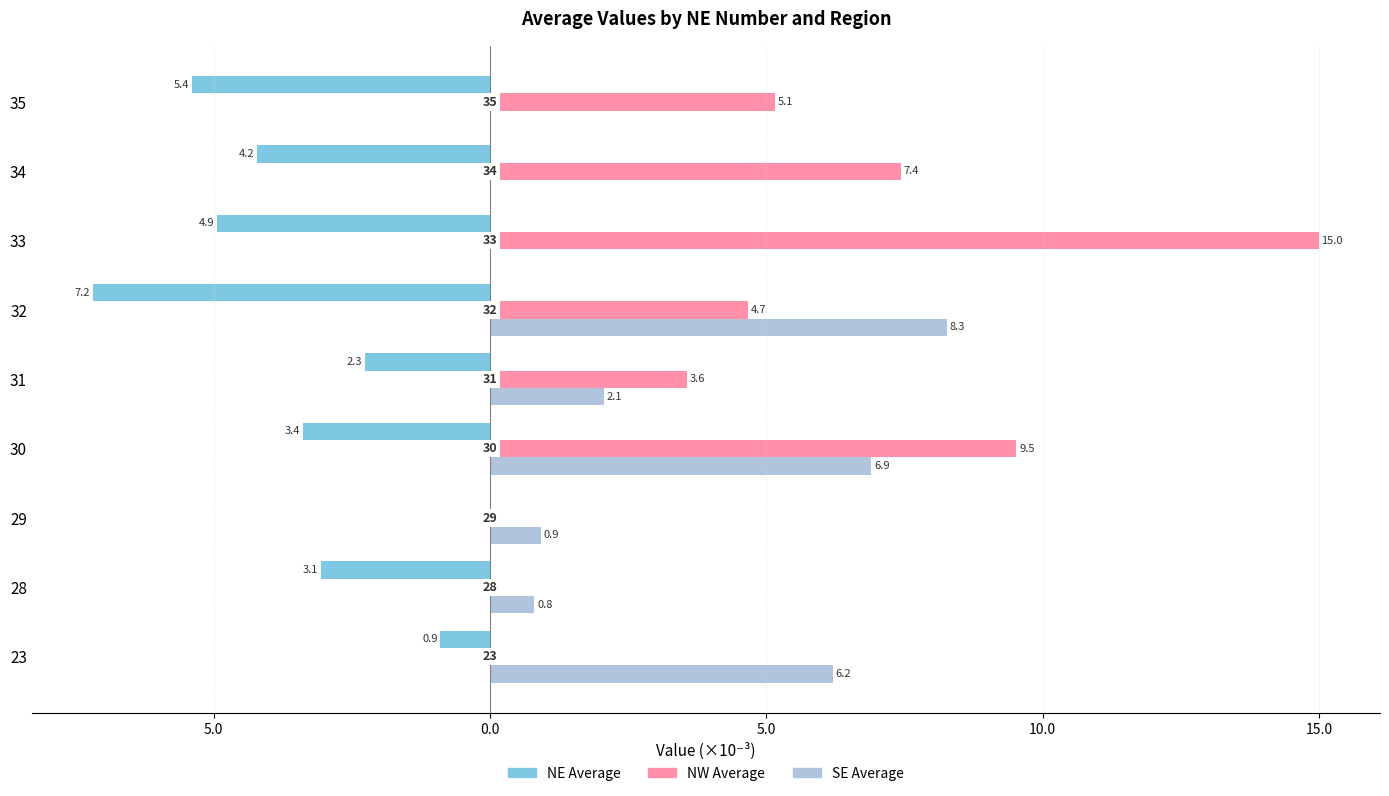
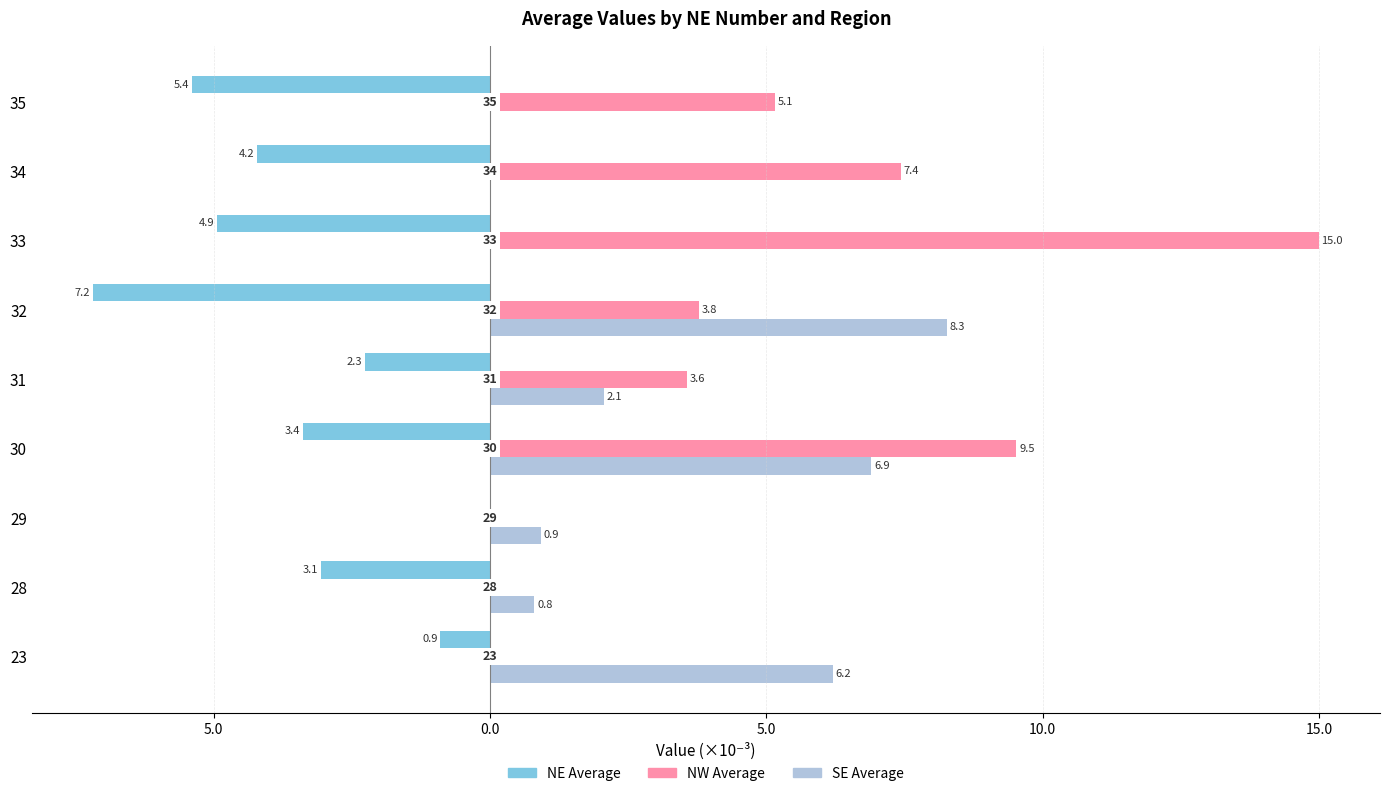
NW Average, 32: 4.7 -> 3.8
